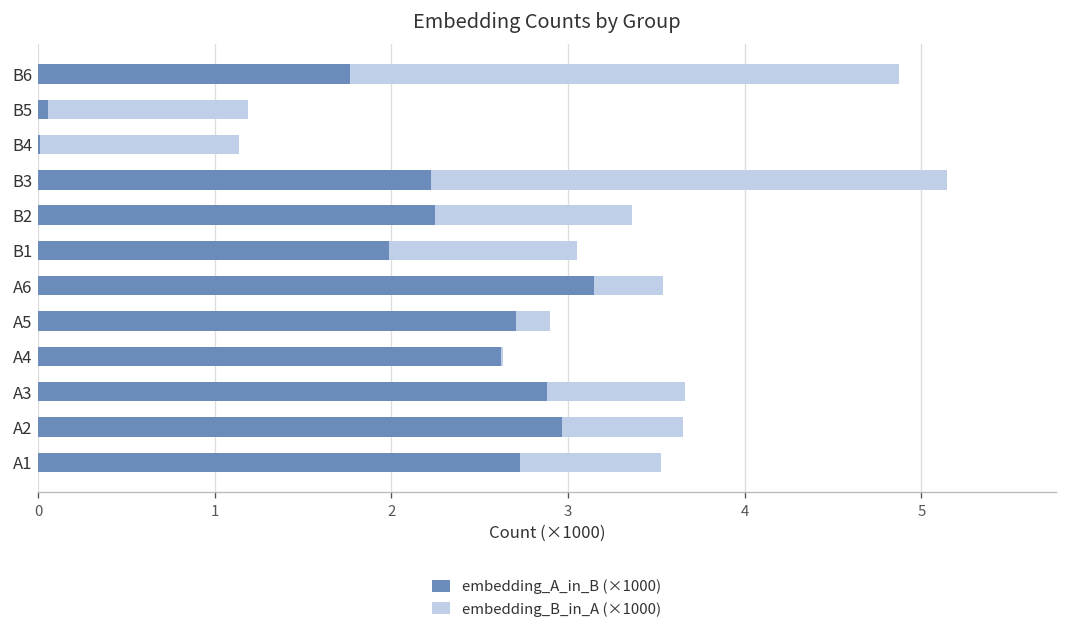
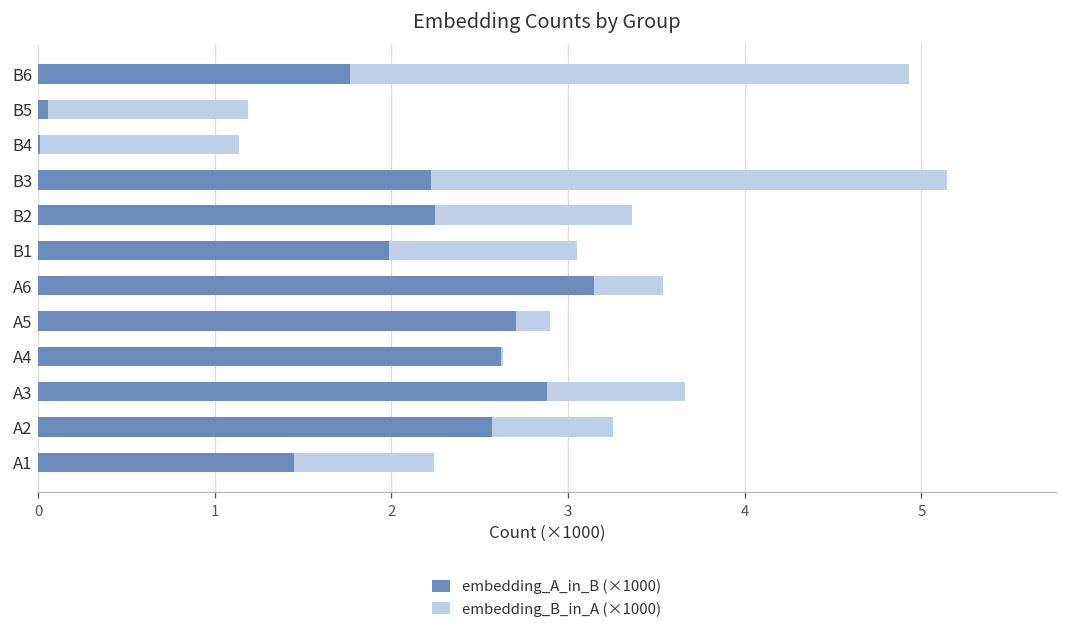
embedding_B_in_A (×1000), B6: 3.11 -> 3.17
embedding_A_in_B (×1000), A2: 2.97 -> 2.57
embedding_A_in_B (×1000), A1: 2.73 -> 1.45
